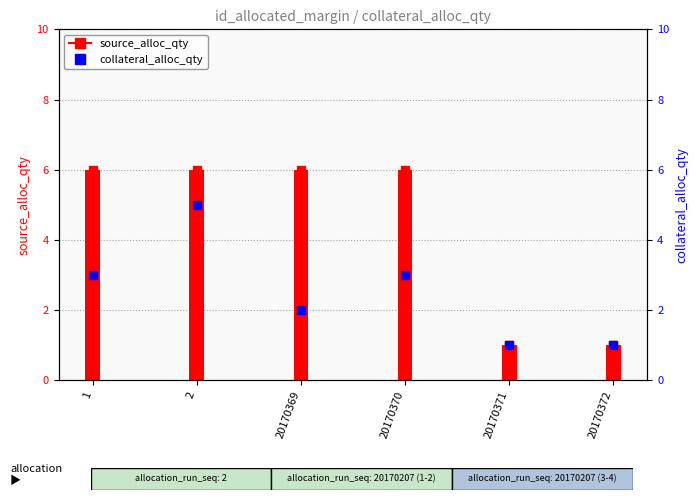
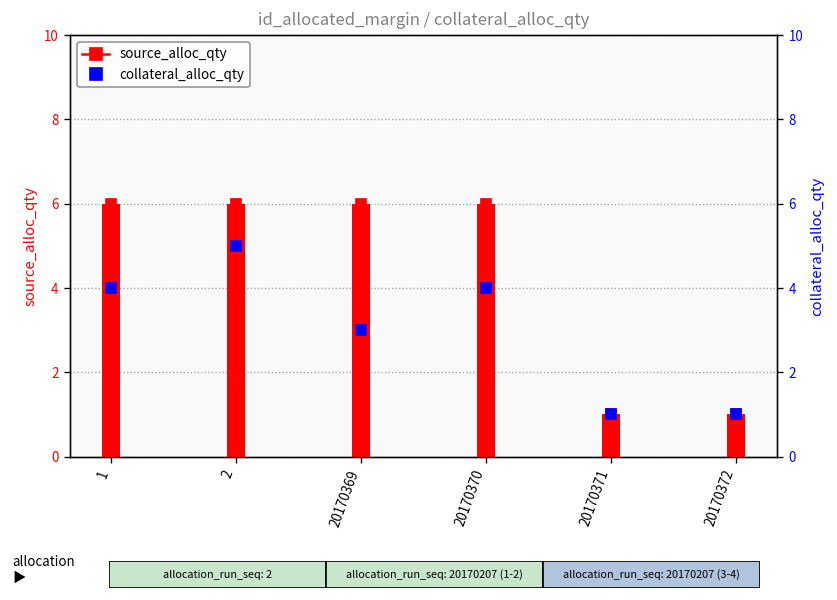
collateral_alloc_qty, 1: 3 -> 4
collateral_alloc_qty, 20170369: 2 -> 3
collateral_alloc_qty, 20170370: 3 -> 4
